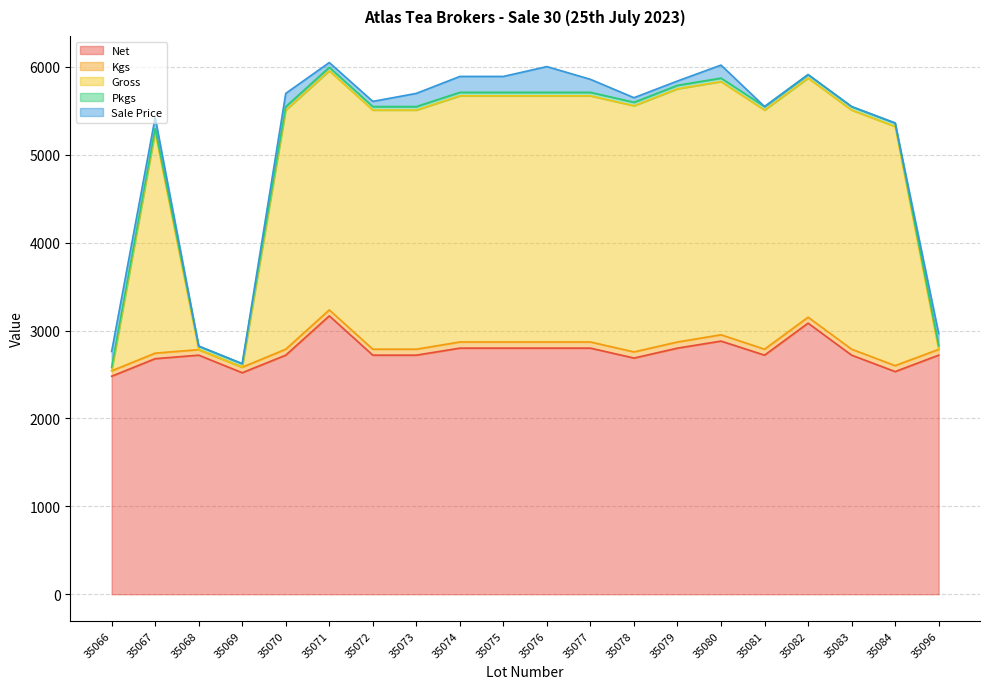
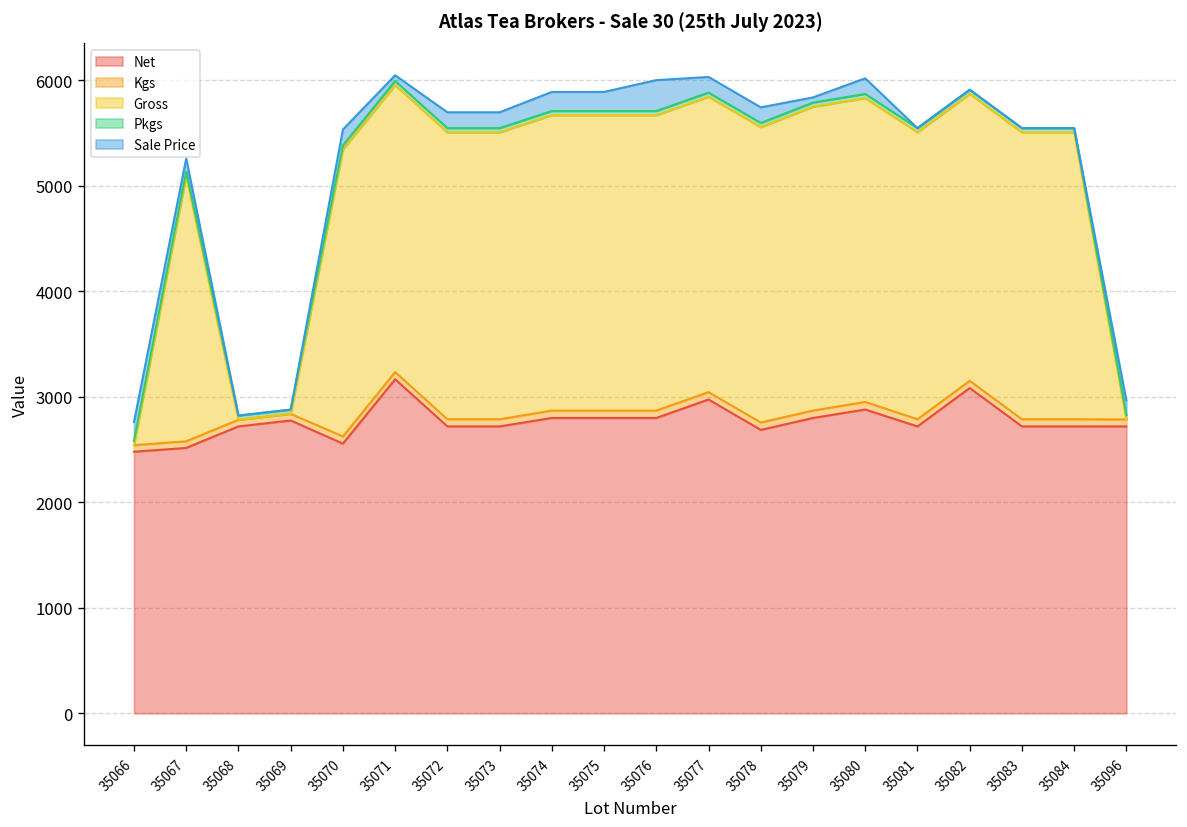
Net, 35067: 2700 -> 2500
Net, 35069: 2500 -> 2800
Net, 35070: 2700 -> 2600
Sale Price, 35072: 100 -> 200
Net, 35077: 2800 -> 3000
Sale Price, 35078: 50 -> 150
Net, 35084: 2500 -> 2700
